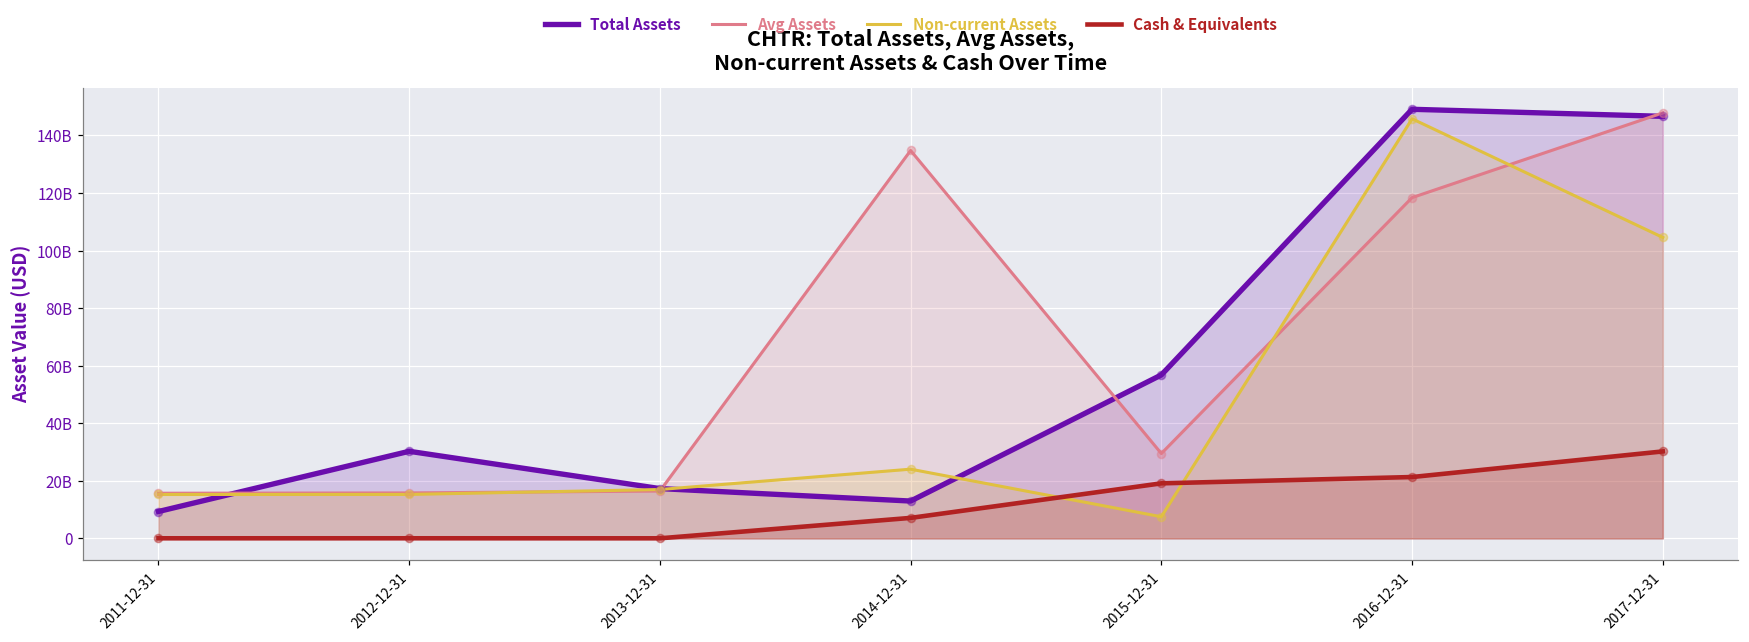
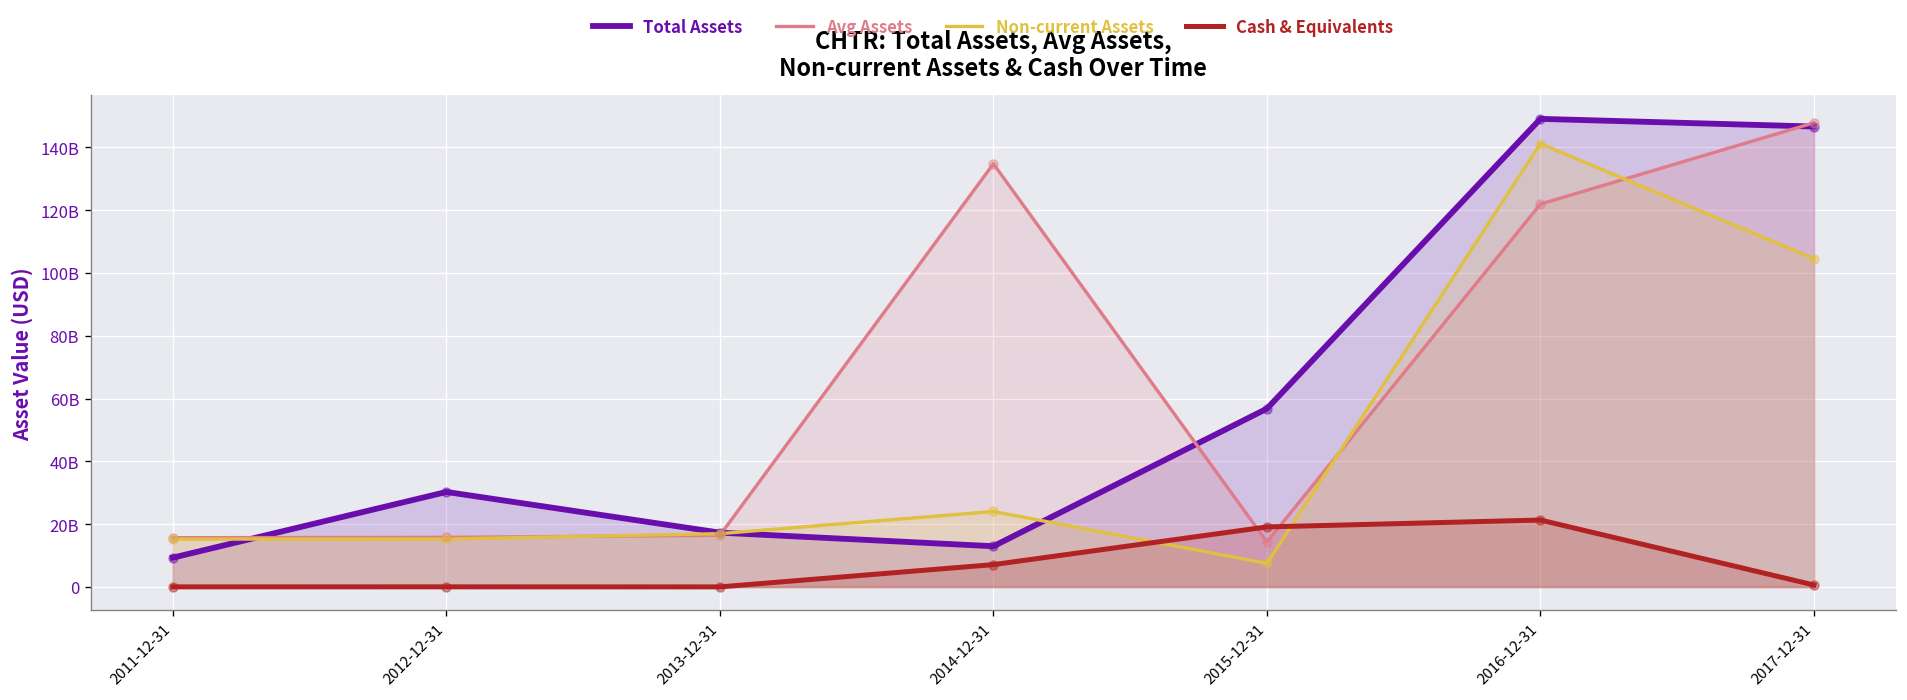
Avg Assets, 2015-12-31: 29000000000 -> 14000000000
Avg Assets, 2016-12-31: 118000000000 -> 122000000000
Non-current Assets, 2016-12-31: 146000000000 -> 141000000000
Cash & Equivalents, 2017-12-31: 30000000000 -> 1000000000
